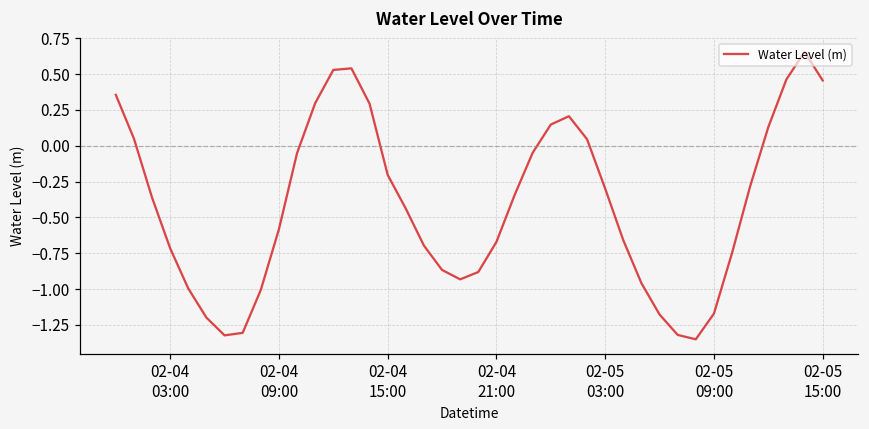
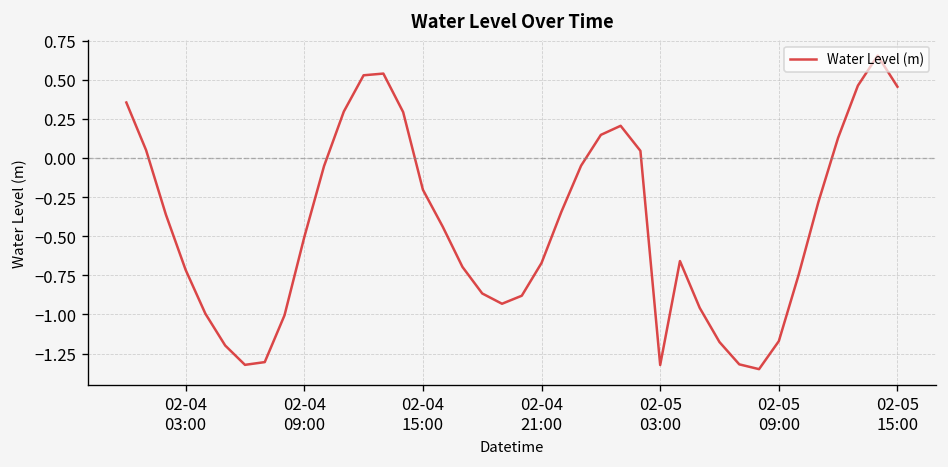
02-04 09:00: -0.58 -> -0.51
02-05 03:00: -0.30 -> -1.32
